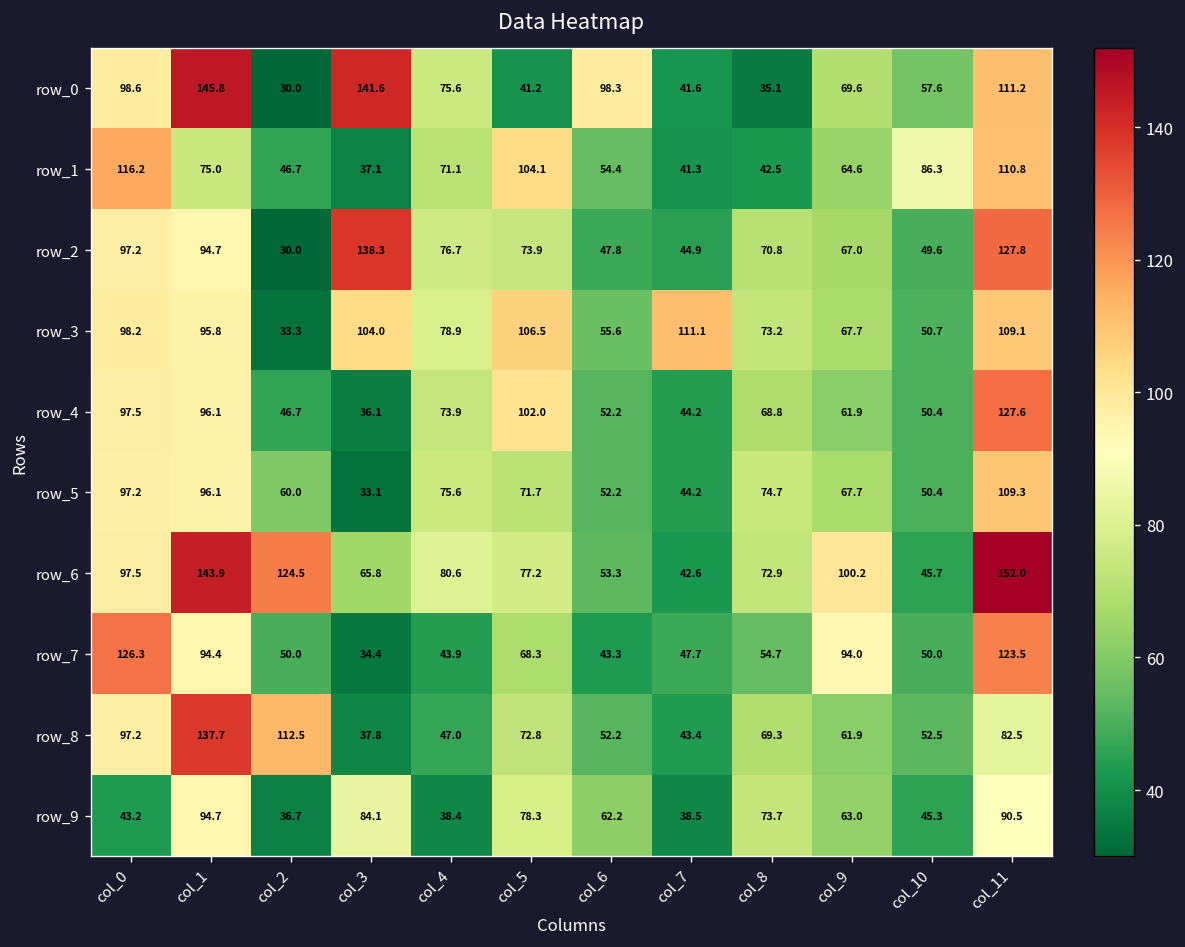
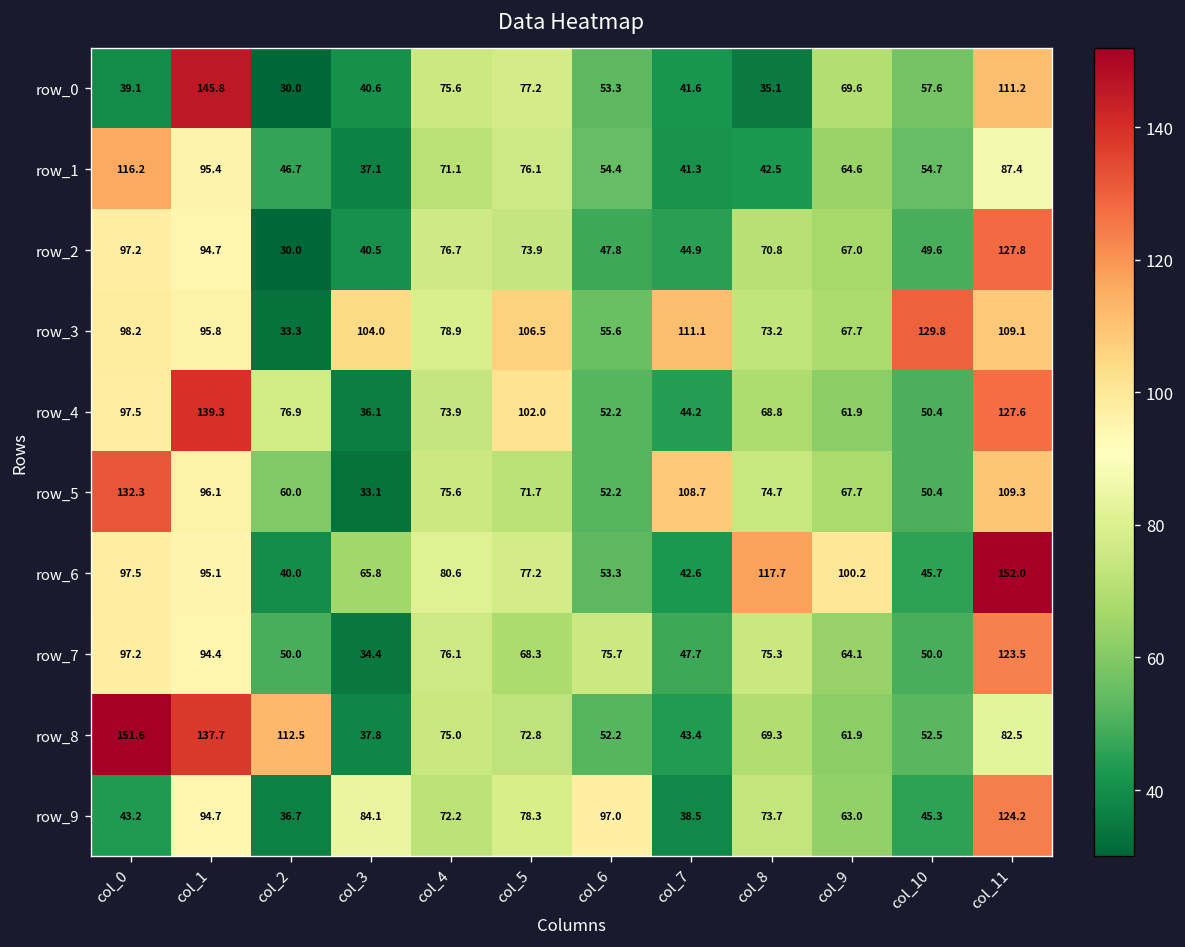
row_0, col_0: 98.6 -> 39.1
row_0, col_3: 141.6 -> 40.6
row_0, col_5: 41.2 -> 77.2
row_0, col_6: 98.3 -> 53.3
row_1, col_1: 75.0 -> 95.4
row_1, col_5: 104.1 -> 76.1
row_1, col_10: 86.3 -> 54.7
row_1, col_11: 110.8 -> 87.4
row_2, col_3: 138.3 -> 40.5
row_3, col_10: 50.7 -> 129.8
row_4, col_1: 96.1 -> 139.3
row_4, col_2: 46.7 -> 76.9
row_5, col_0: 97.2 -> 132.3
row_5, col_7: 44.2 -> 108.7
row_6, col_1: 143.9 -> 95.1
row_6, col_2: 124.5 -> 40.0
row_6, col_8: 72.9 -> 117.7
row_7, col_0: 126.3 -> 97.2
row_7, col_4: 43.9 -> 76.1
row_7, col_6: 43.3 -> 75.7
row_7, col_8: 54.7 -> 75.3
row_7, col_9: 94.0 -> 64.1
row_8, col_0: 97.2 -> 151.6
row_8, col_4: 47.0 -> 75.0
row_9, col_4: 38.4 -> 72.2
row_9, col_6: 62.2 -> 97.0
row_9, col_11: 90.5 -> 124.2
